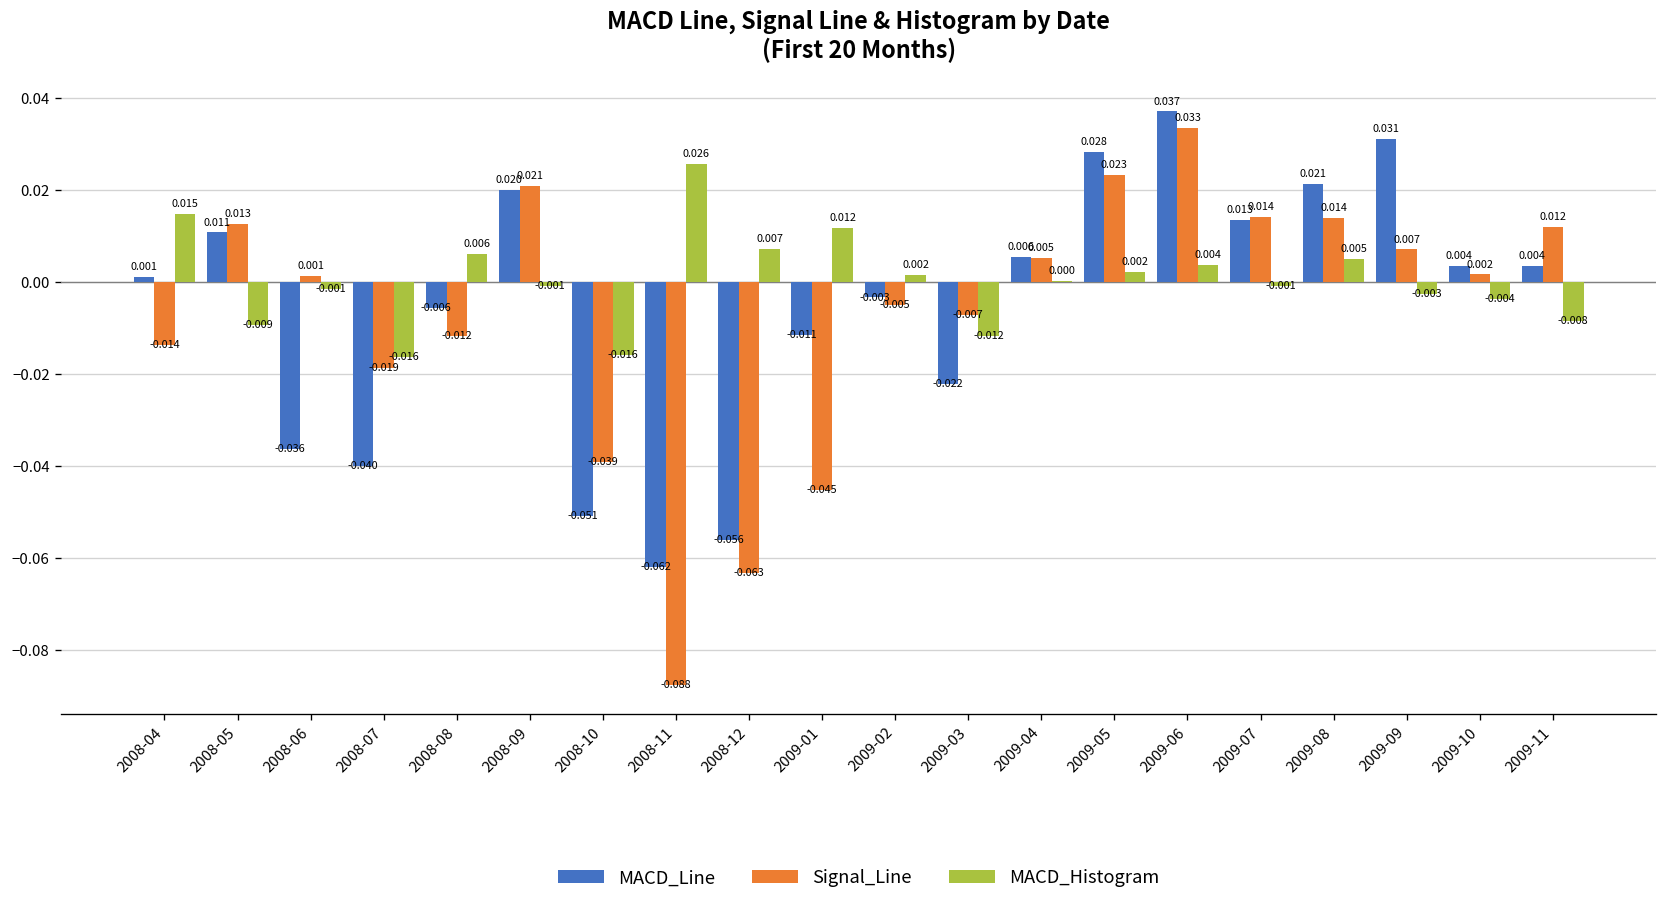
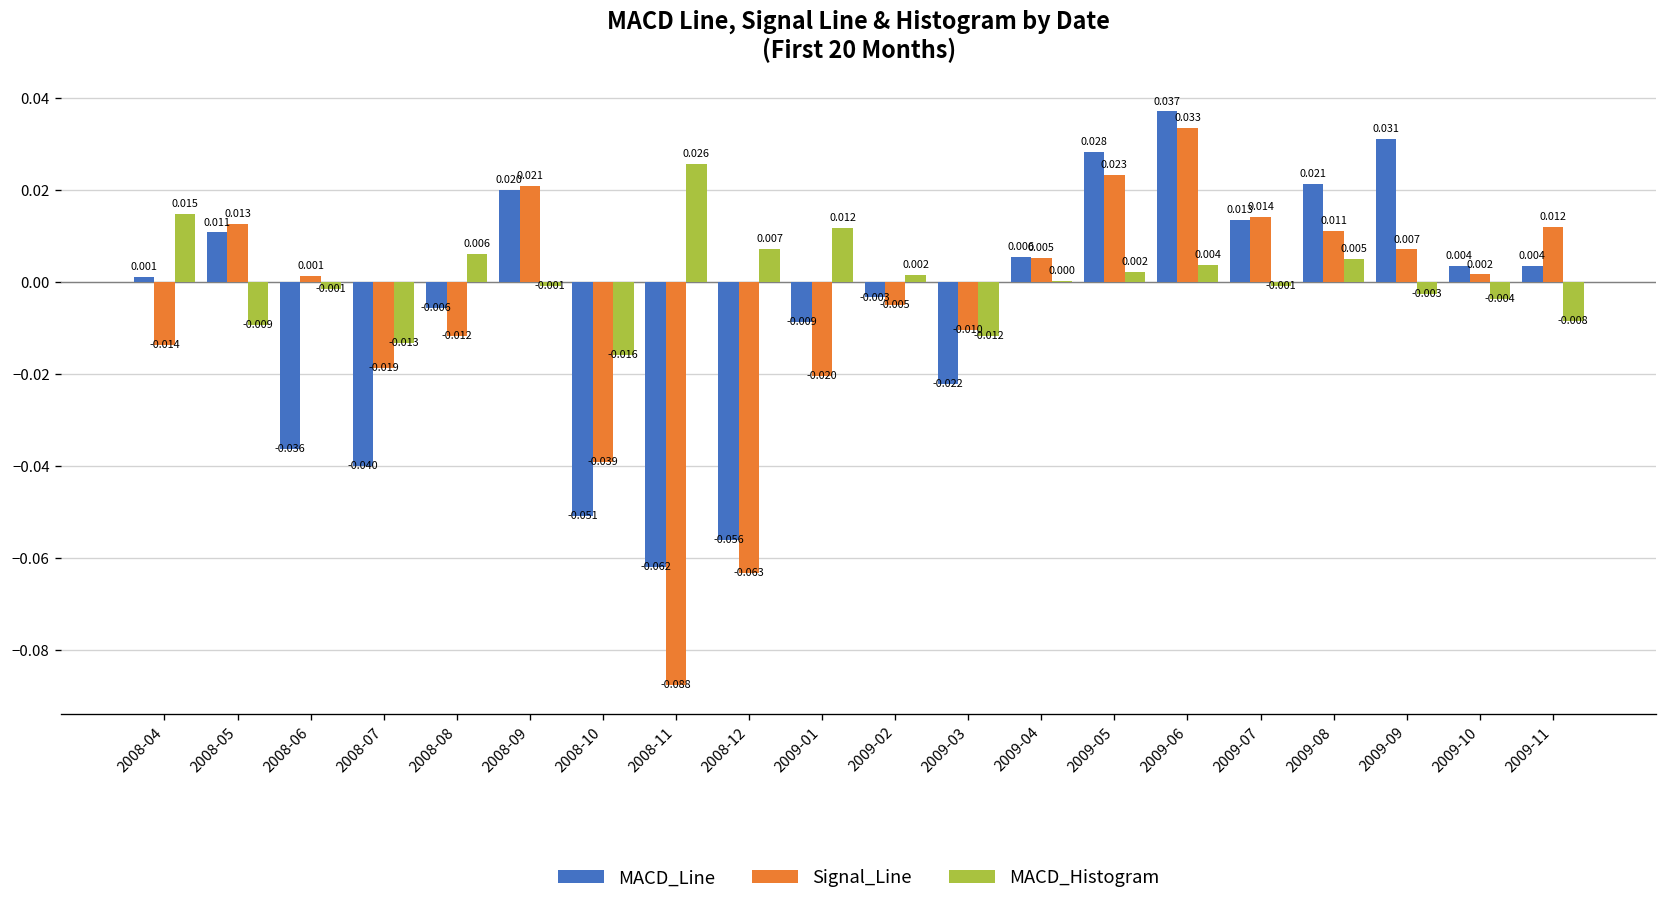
MACD_Histogram, 2008-07: -0.016 -> -0.013
MACD_Line, 2009-01: -0.011 -> -0.009
Signal_Line, 2009-01: -0.045 -> -0.020
Signal_Line, 2009-03: -0.007 -> -0.010
Signal_Line, 2009-08: 0.014 -> 0.011
